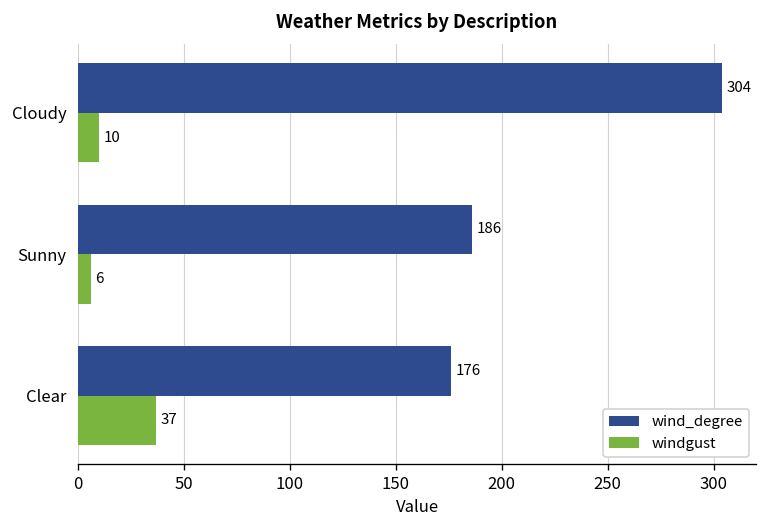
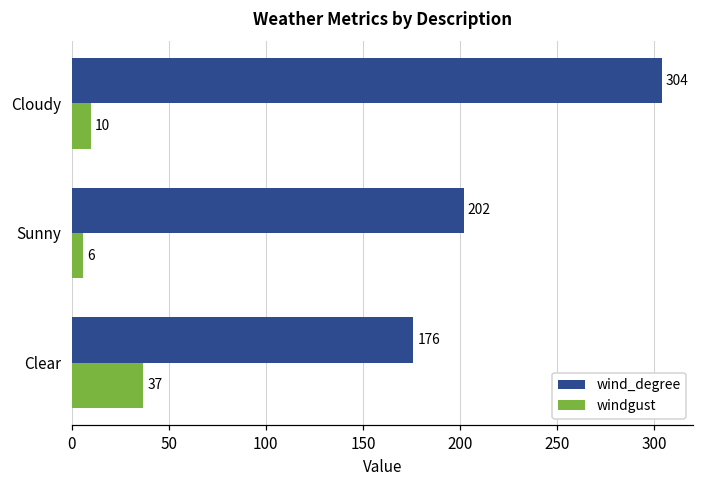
wind_degree, Sunny: 186 -> 202
